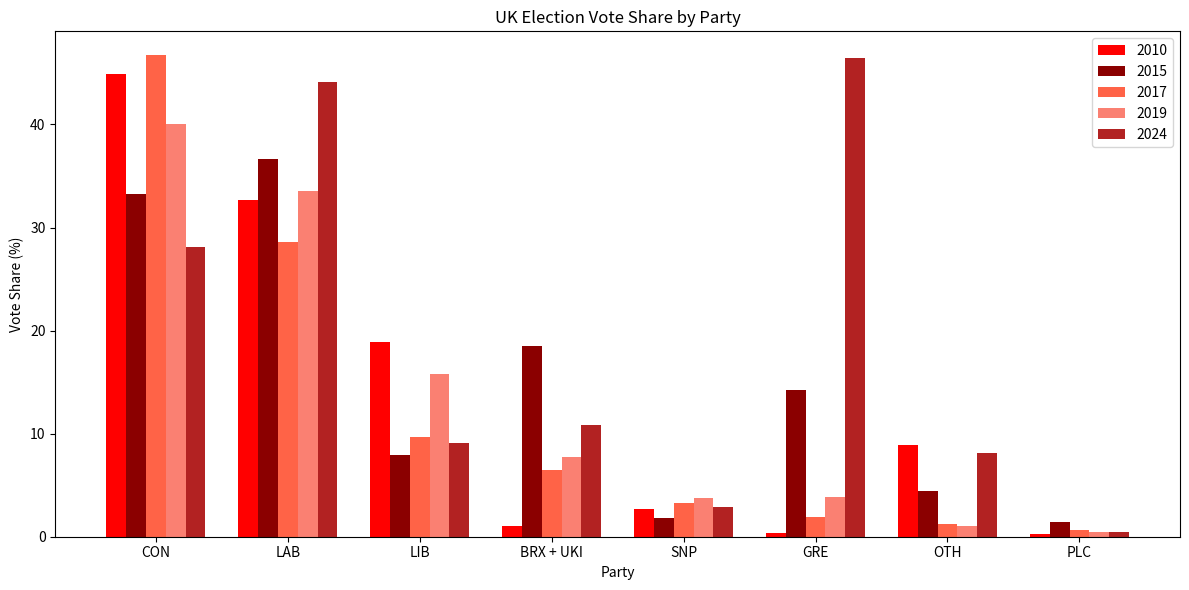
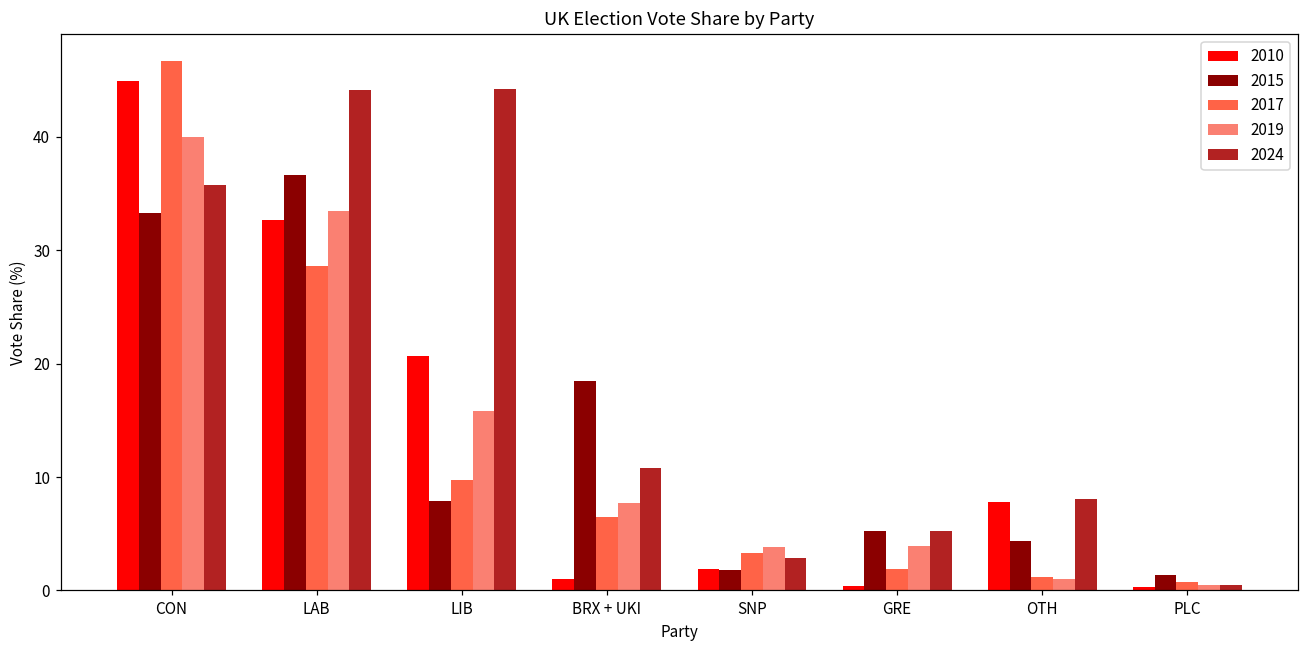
2024, CON: 28.1 -> 35.8
2010, LIB: 18.9 -> 20.7
2024, LIB: 9.1 -> 44.2
2010, SNP: 2.7 -> 1.9
2015, GRE: 14.2 -> 5.2
2024, GRE: 46.4 -> 5.2
2010, OTH: 8.9 -> 7.8
